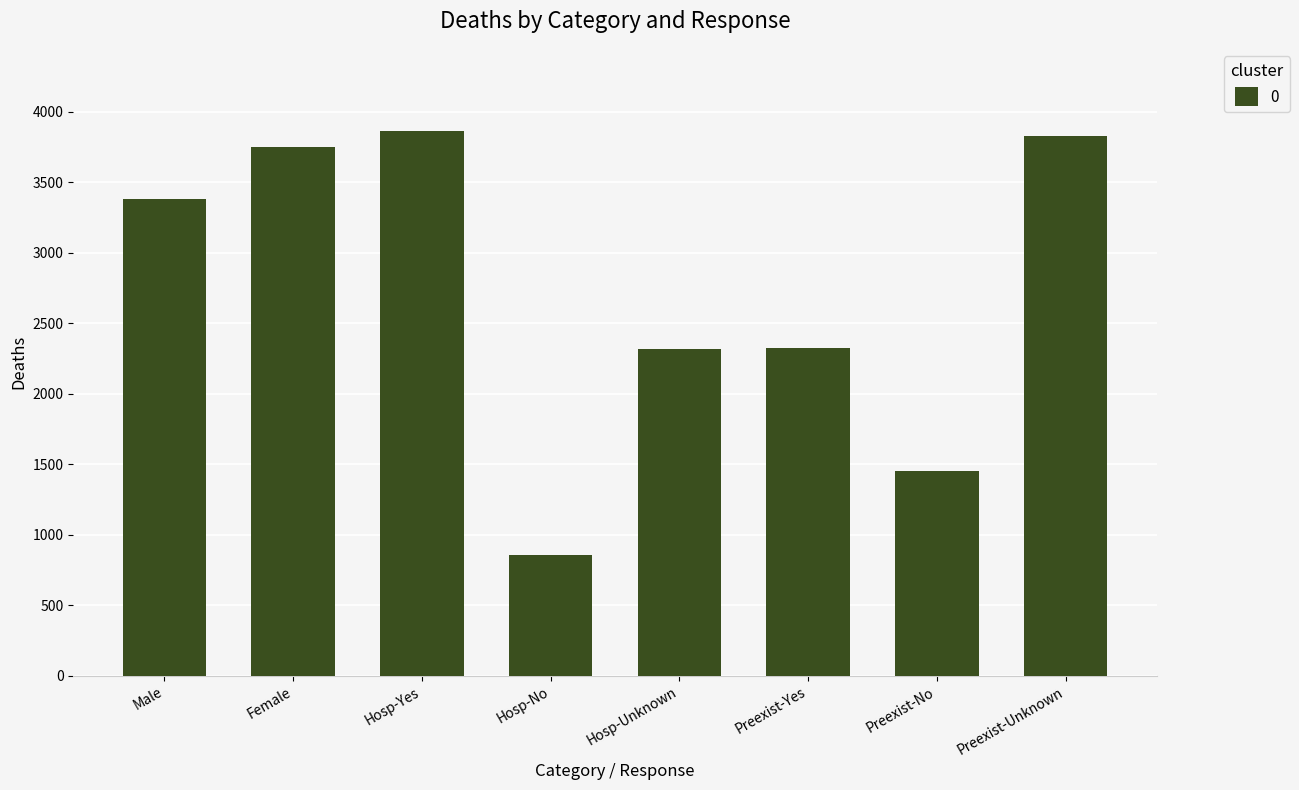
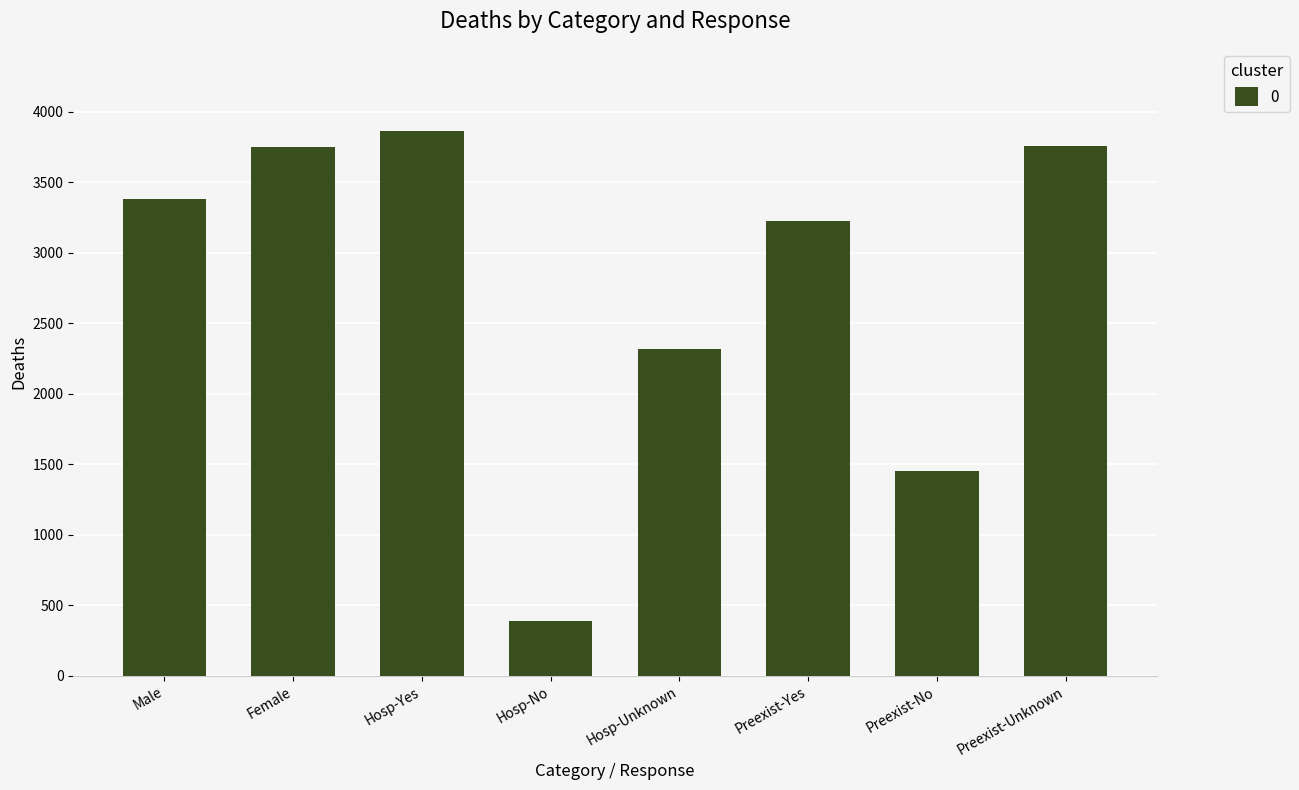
Hosp-No: 860 -> 390
Preexist-Yes: 2320 -> 3220
Preexist-Unknown: 3820 -> 3760
